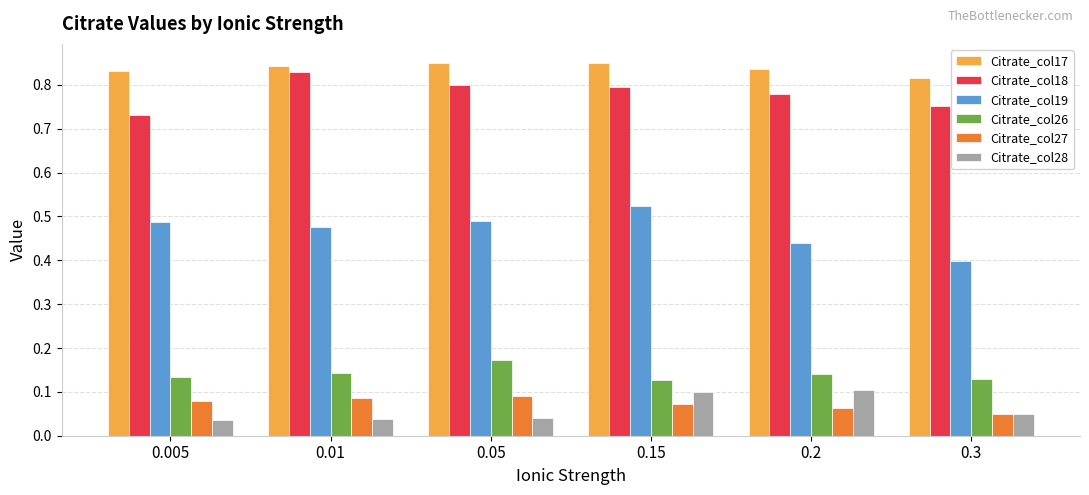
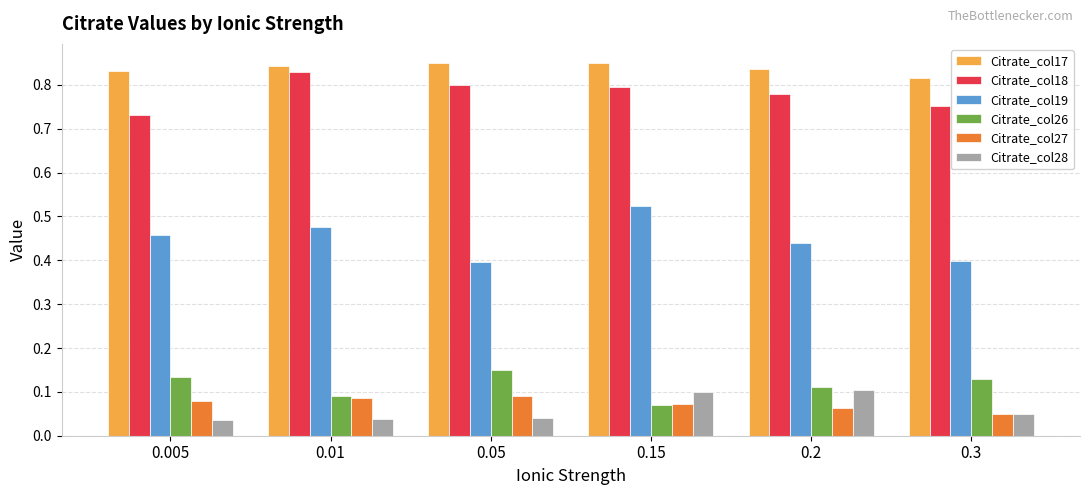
Citrate_col19, 0.005: 0.49 -> 0.46
Citrate_col26, 0.01: 0.14 -> 0.09
Citrate_col19, 0.05: 0.49 -> 0.40
Citrate_col26, 0.05: 0.17 -> 0.15
Citrate_col26, 0.15: 0.13 -> 0.07
Citrate_col26, 0.2: 0.14 -> 0.11
